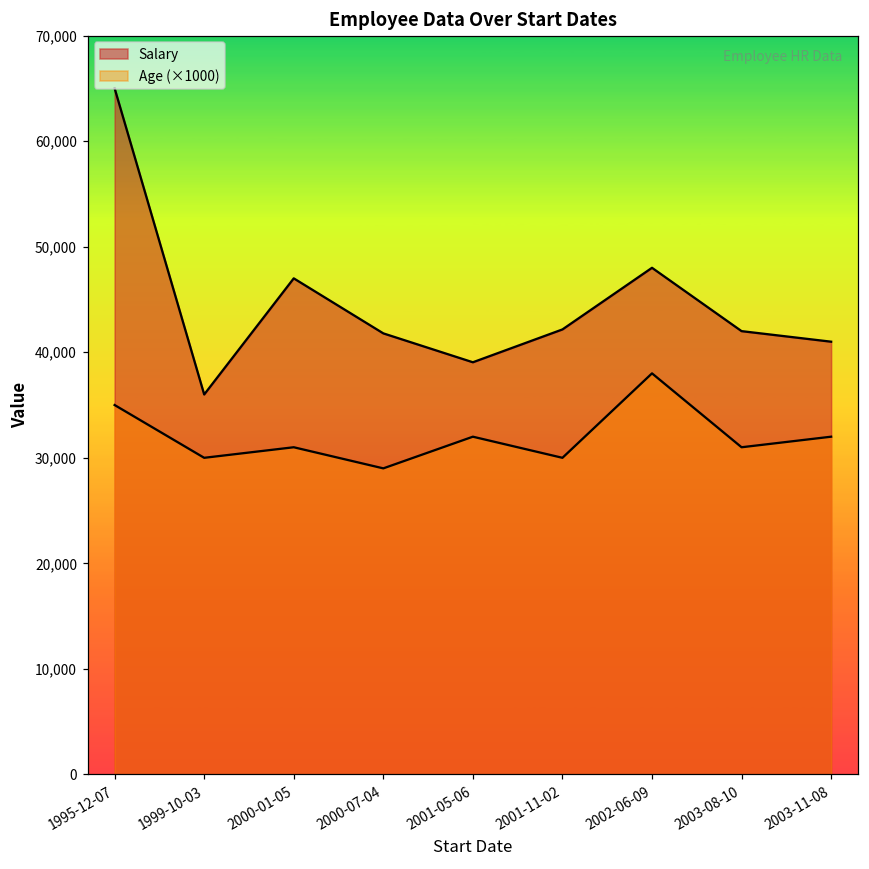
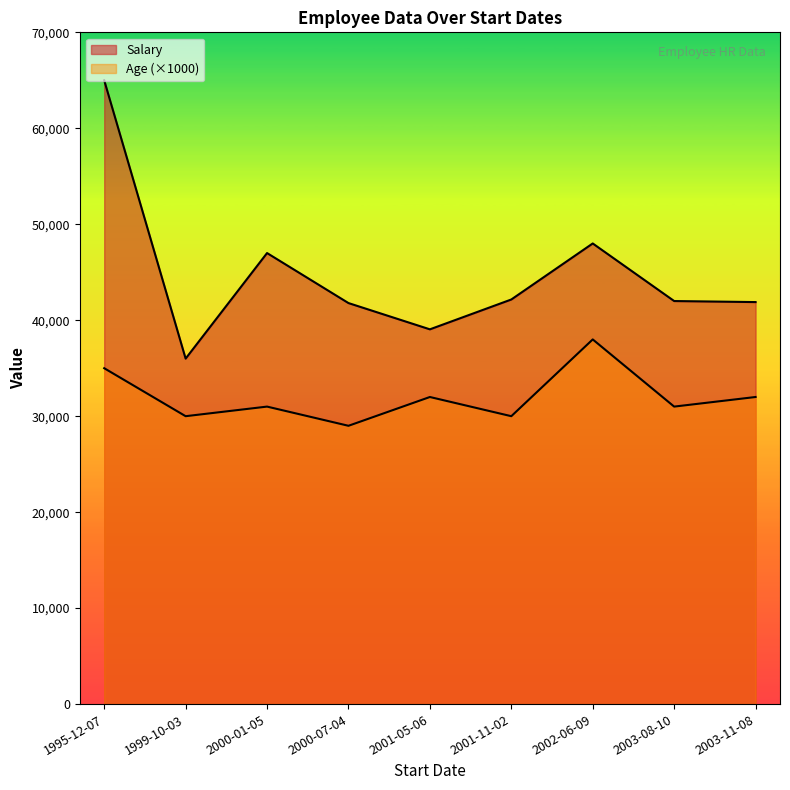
Salary, 2003-11-08: 41,000 -> 42,000
